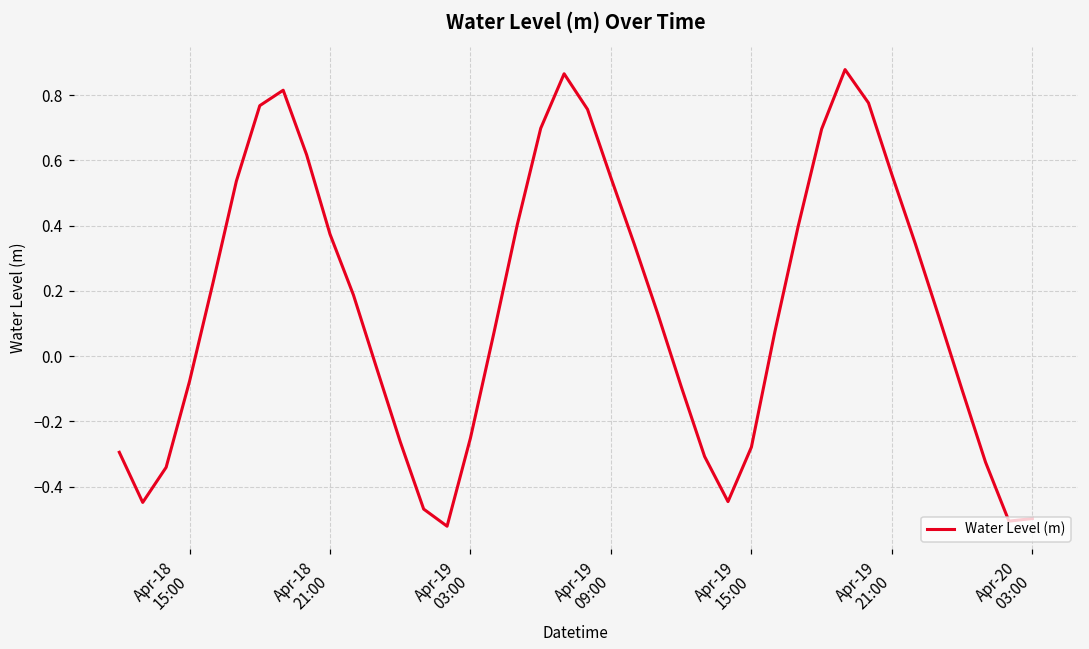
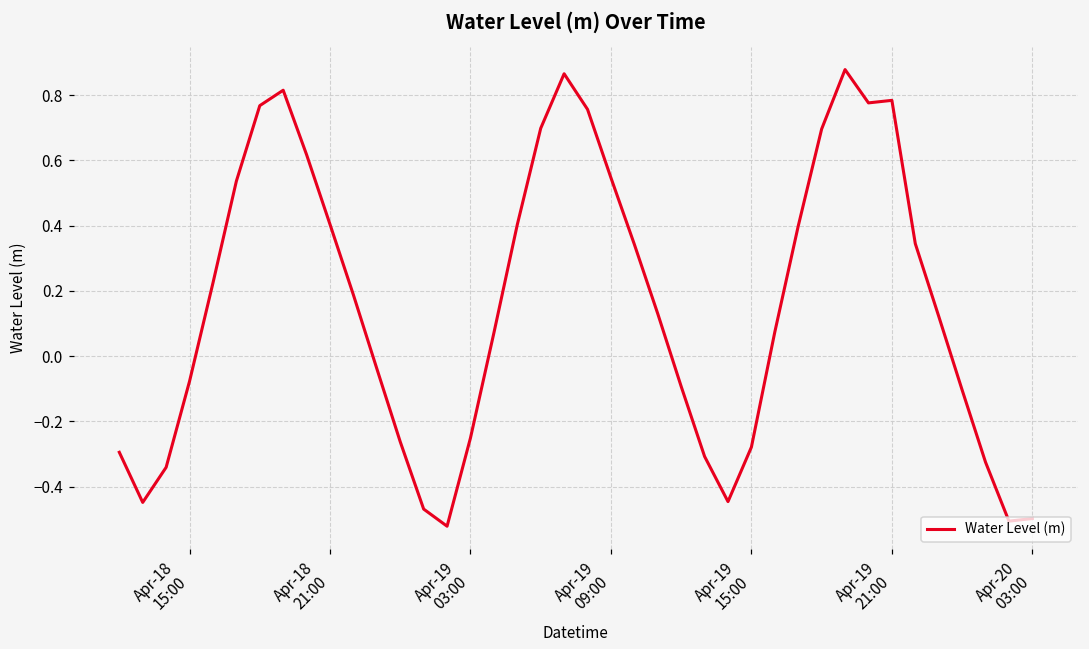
Apr-18 21:00: 0.37 -> 0.40
Apr-19 21:00: 0.56 -> 0.78
